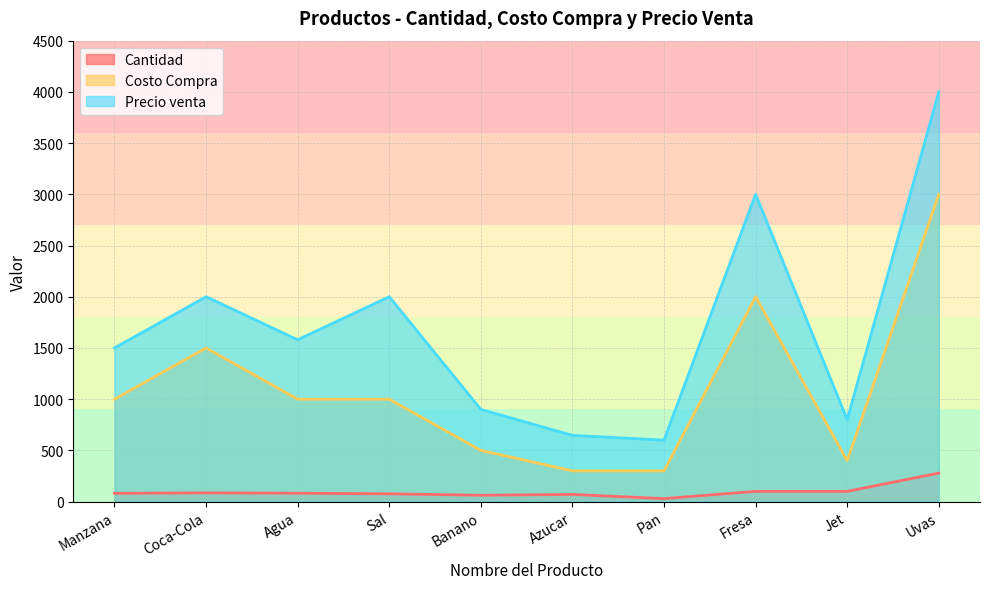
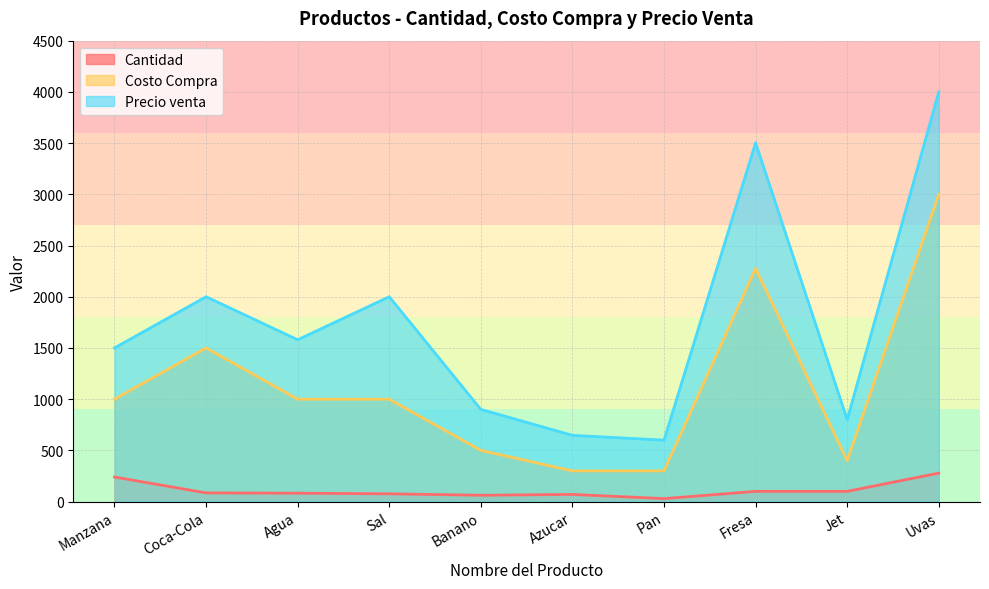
Cantidad, Manzana: 80 -> 240
Costo Compra, Fresa: 2000 -> 2280
Precio venta, Fresa: 3000 -> 3500
